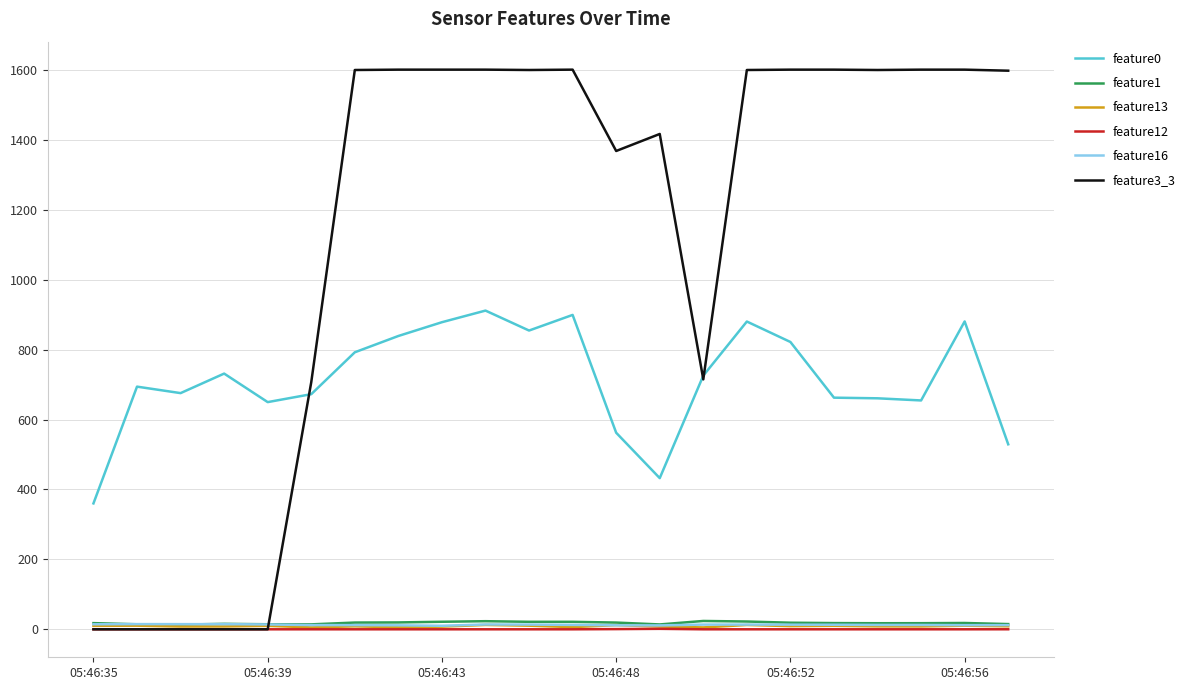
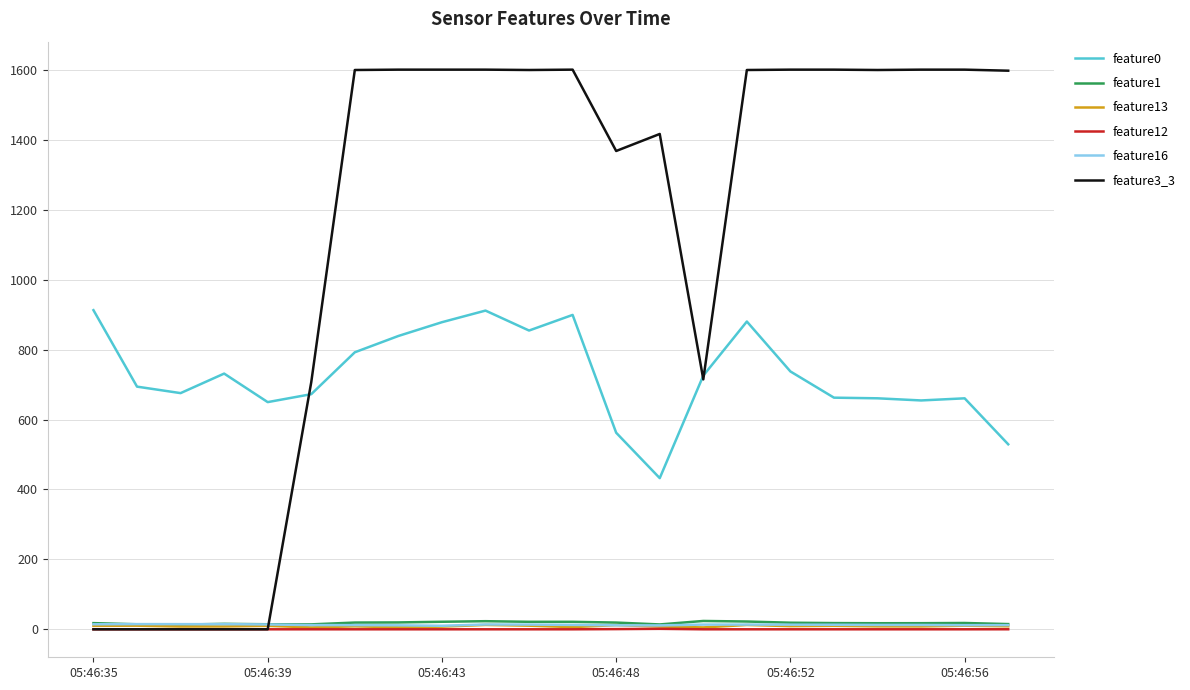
feature0, 05:46:35: 360 -> 910
feature0, 05:46:52: 820 -> 740
feature0, 05:46:56: 880 -> 660
